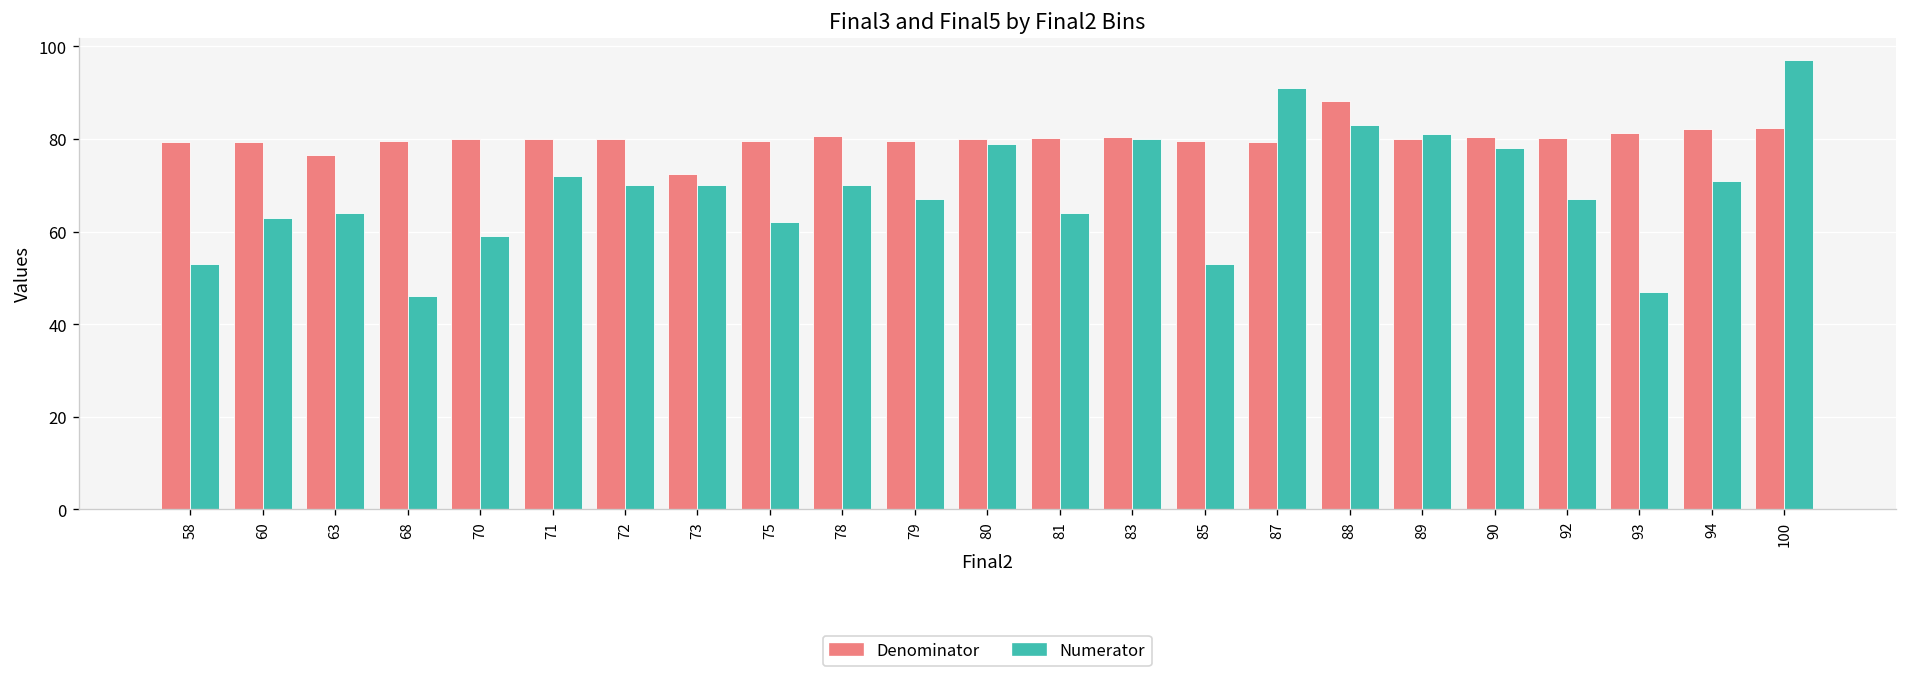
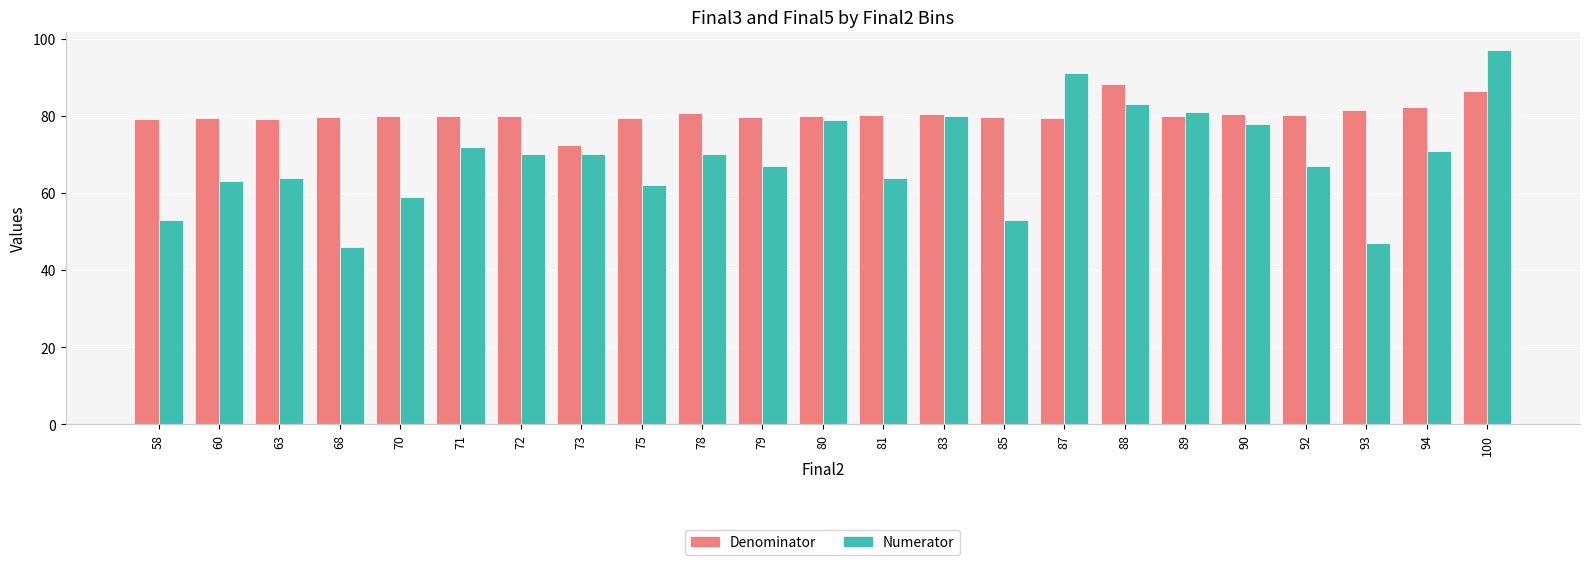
Denominator, 63: 76 -> 79
Denominator, 100: 82 -> 86
